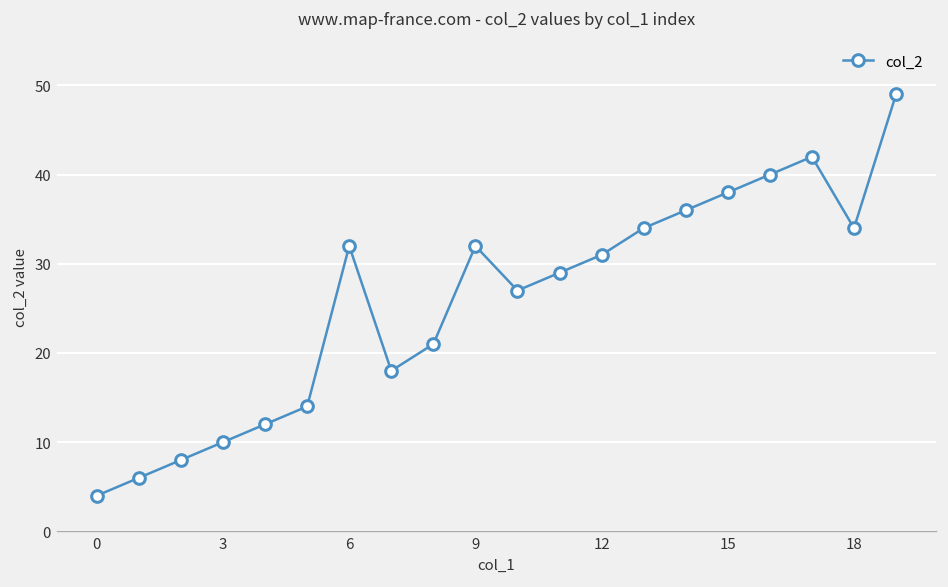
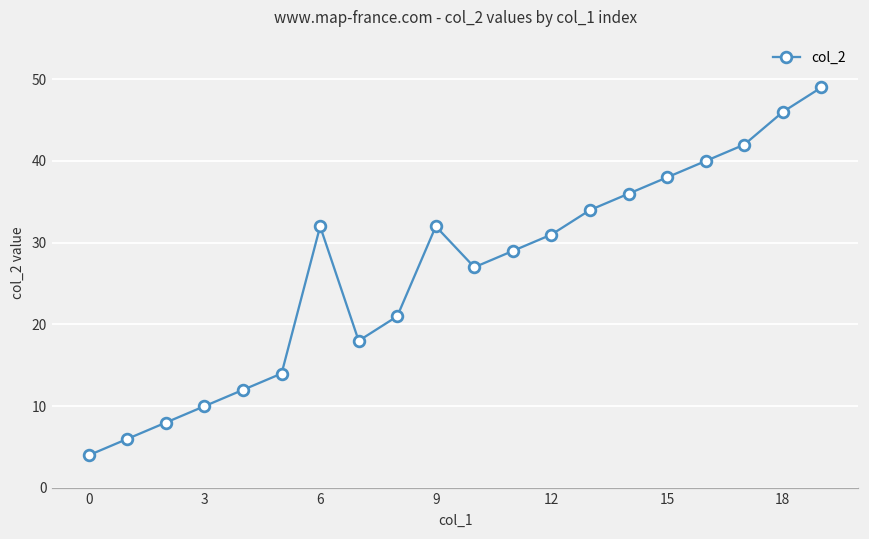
18: 34 -> 46
